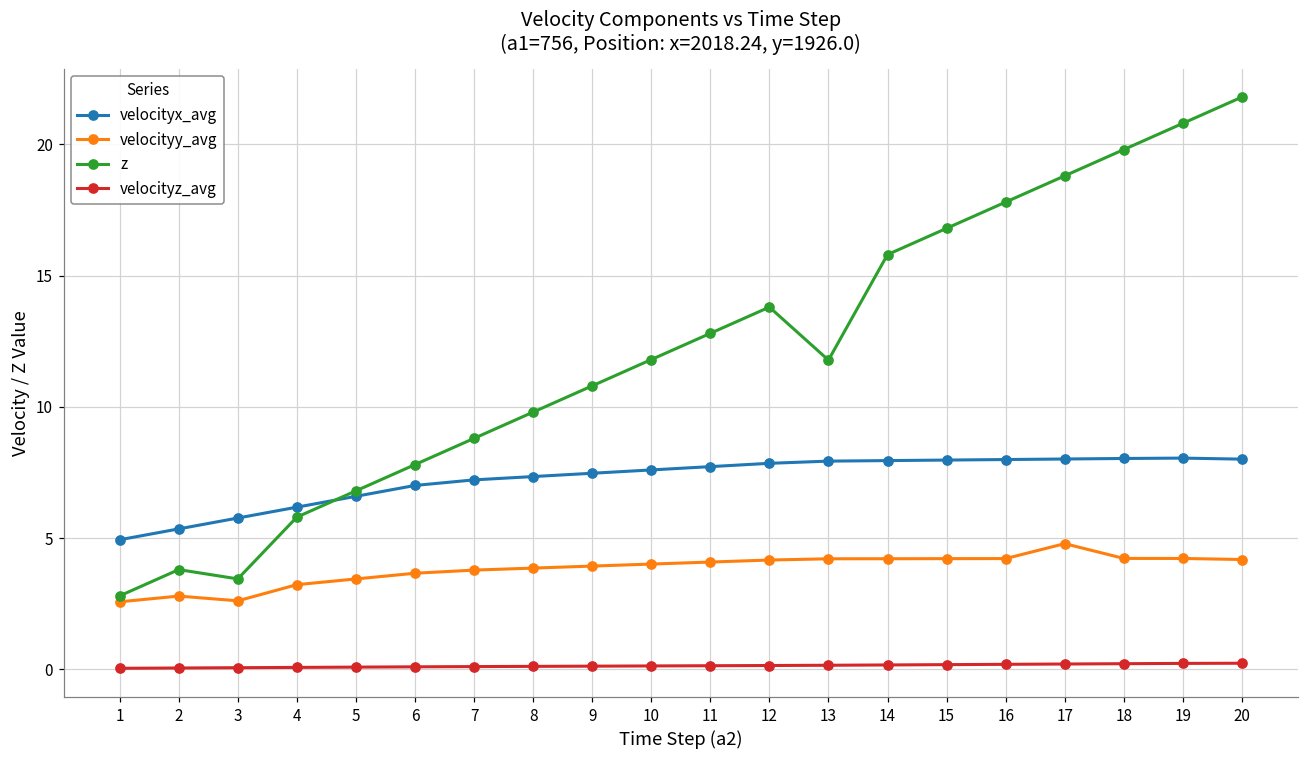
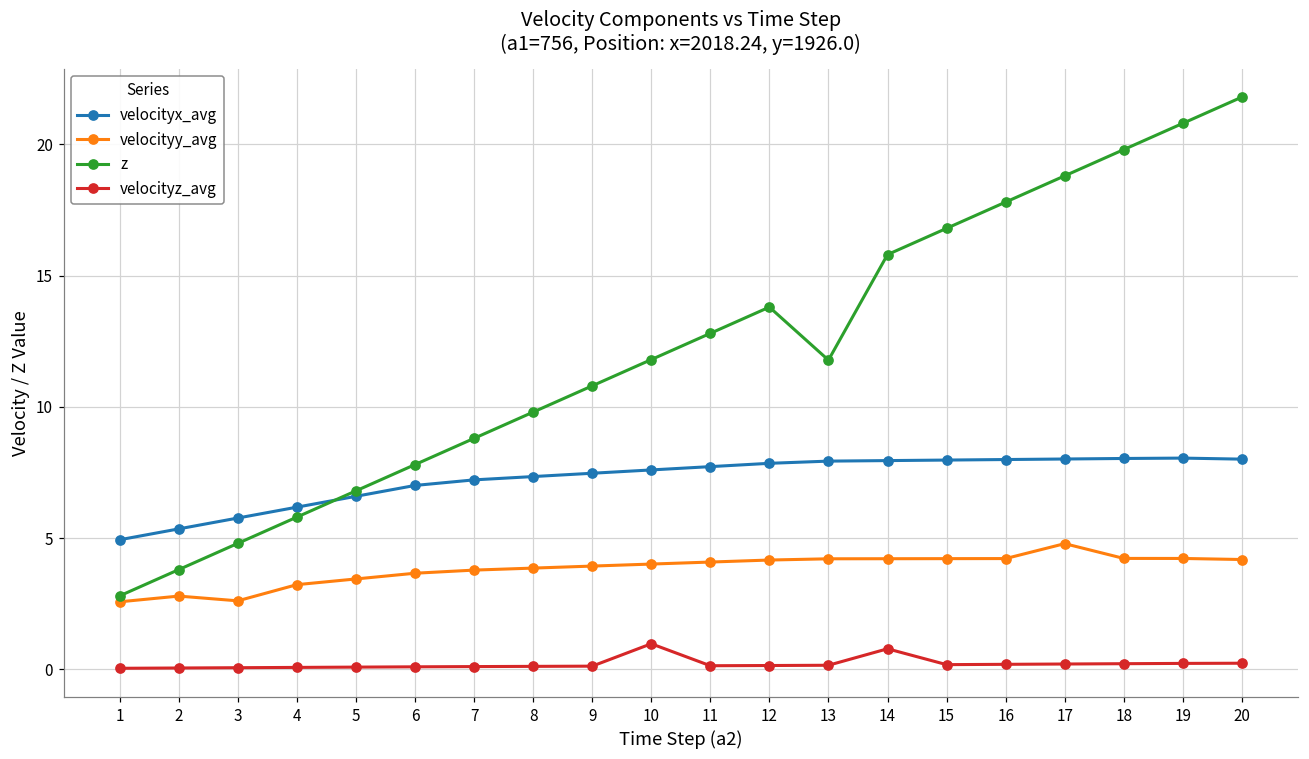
z, 3: 3.4 -> 4.8
velocityz_avg, 10: 0.1 -> 1.0
velocityz_avg, 14: 0.2 -> 0.8
